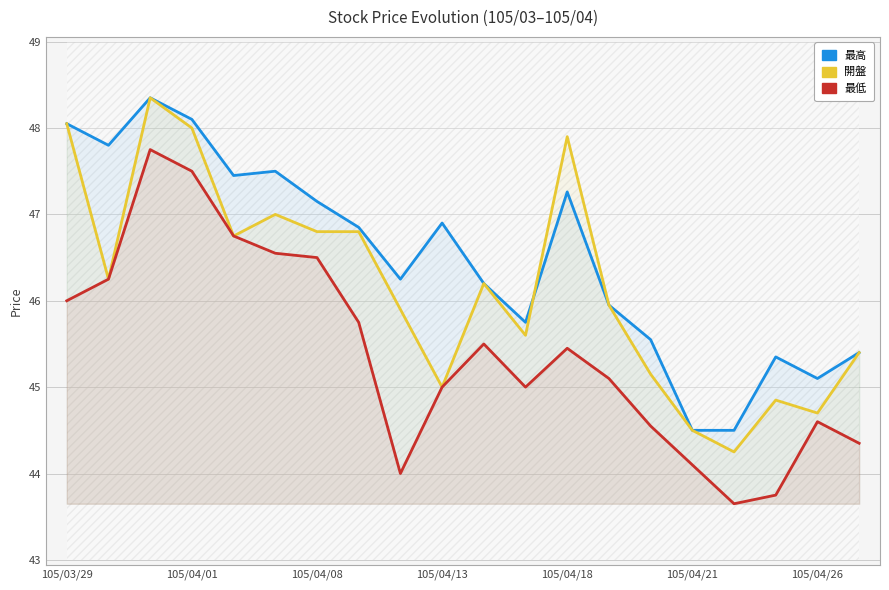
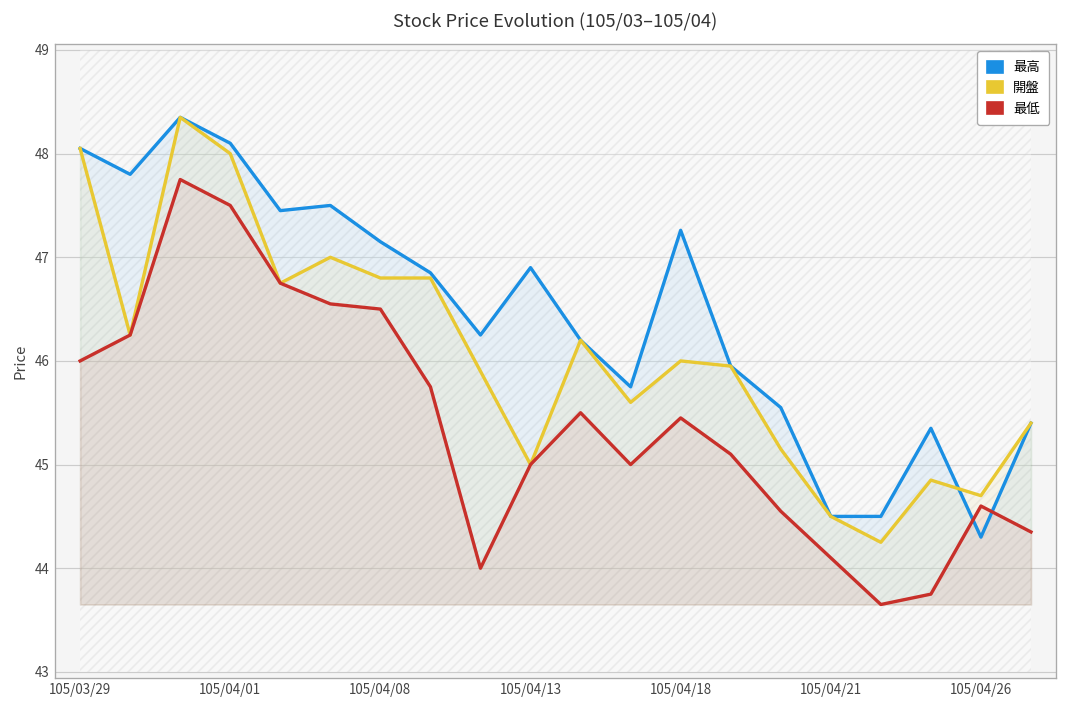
開盤, 105/04/18: 47.9 -> 46.0
最高, 105/04/26: 45.1 -> 44.3
